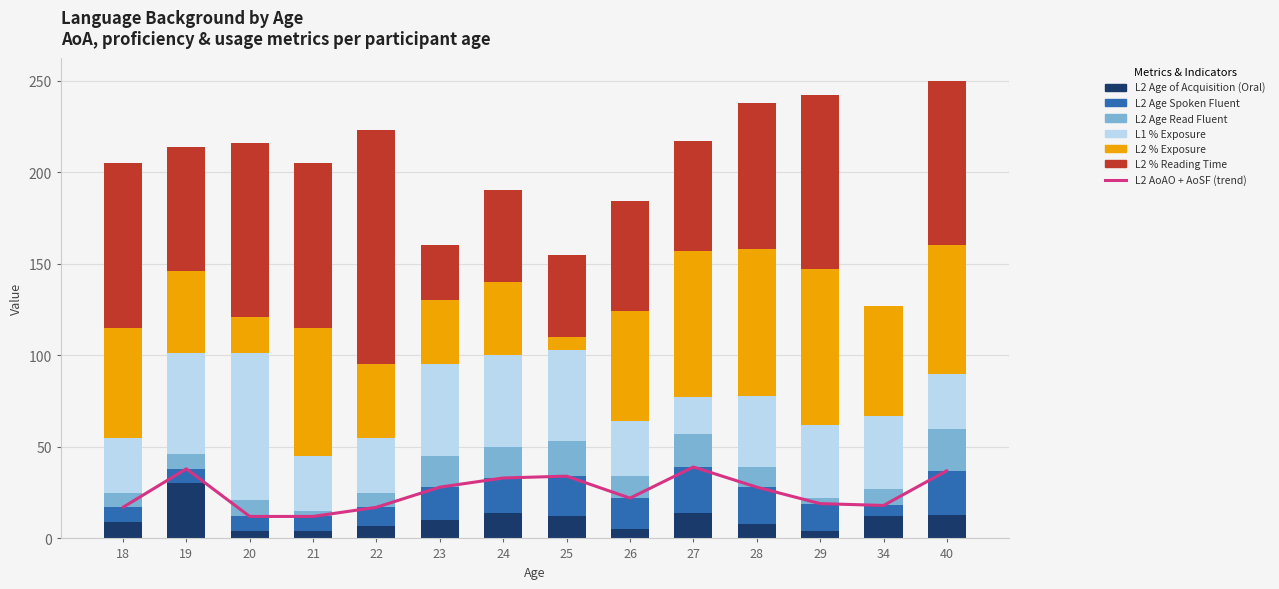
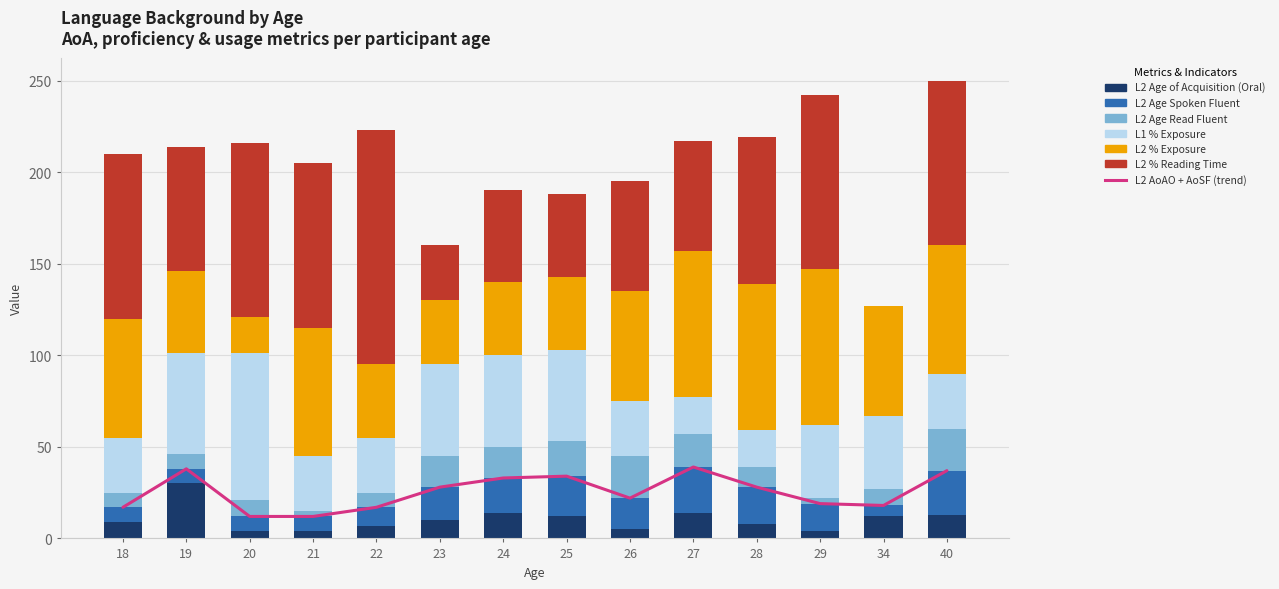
L2 % Exposure, 18: 60 -> 65
L2 % Exposure, 25: 7 -> 40
L2 Age Read Fluent, 26: 12 -> 23
L1 % Exposure, 28: 39 -> 20
